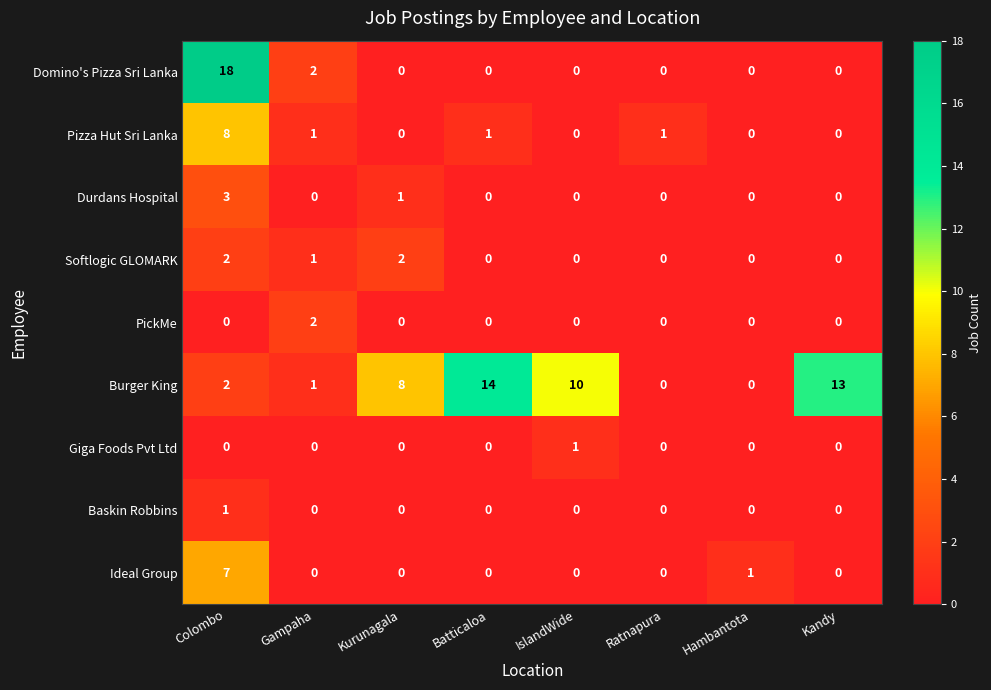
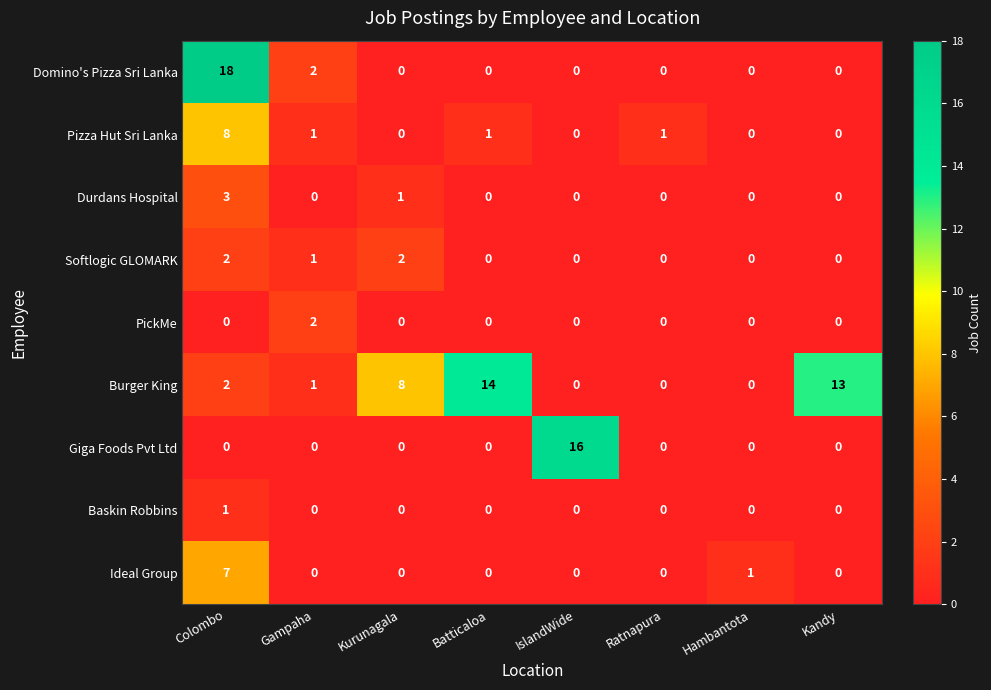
Burger King, IslandWide: 10 -> 0
Giga Foods Pvt Ltd, IslandWide: 1 -> 16
